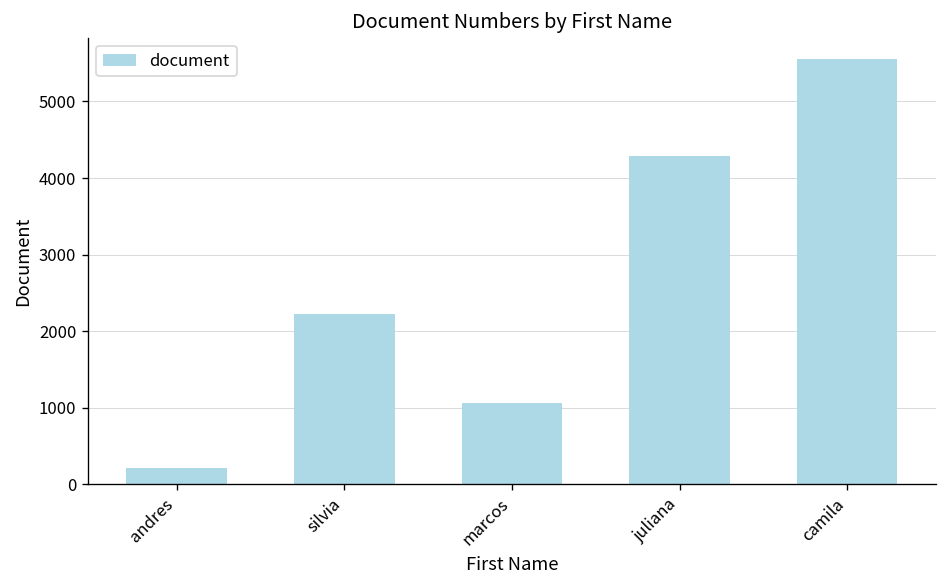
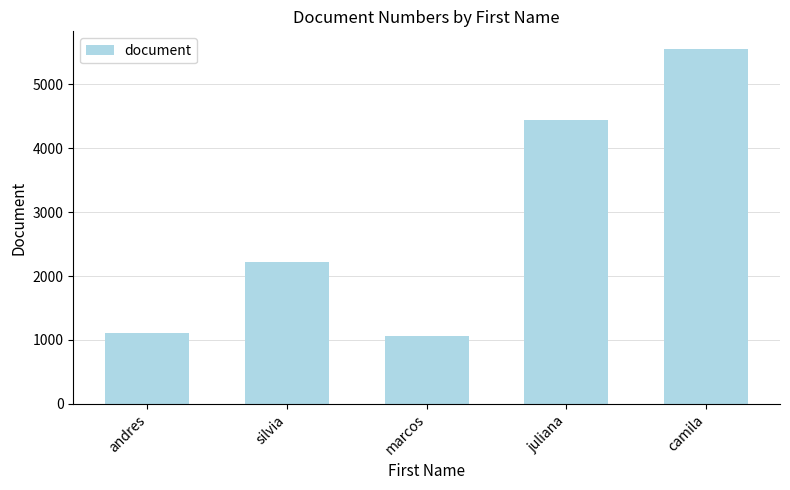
andres: 200 -> 1100
juliana: 4300 -> 4400
